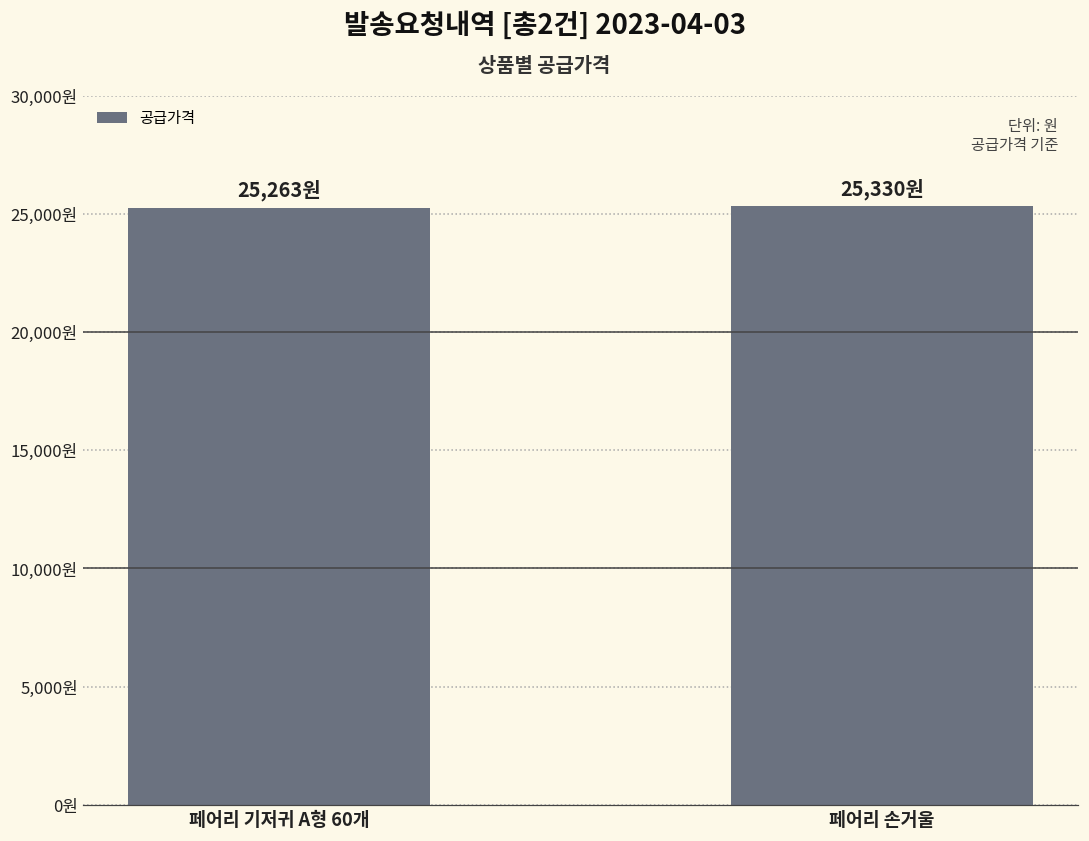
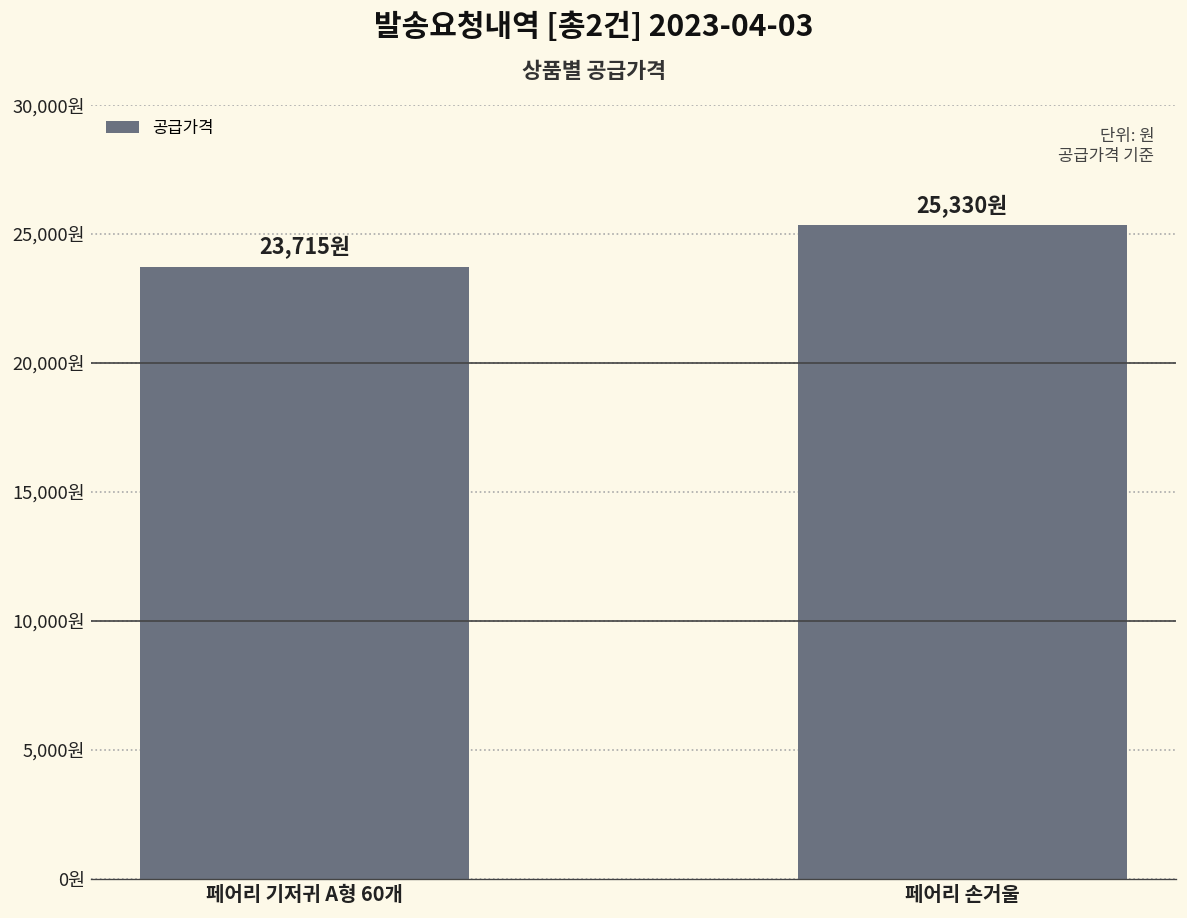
페어리 기저귀 A형 60개: 25,263원 -> 23,715원
